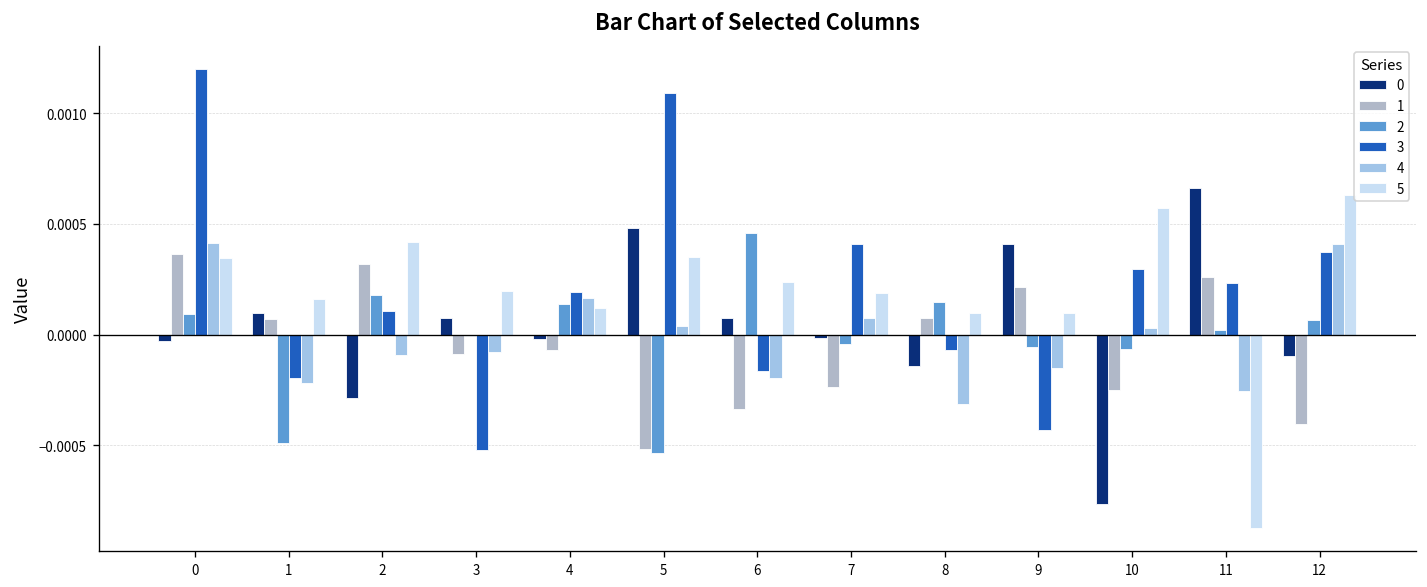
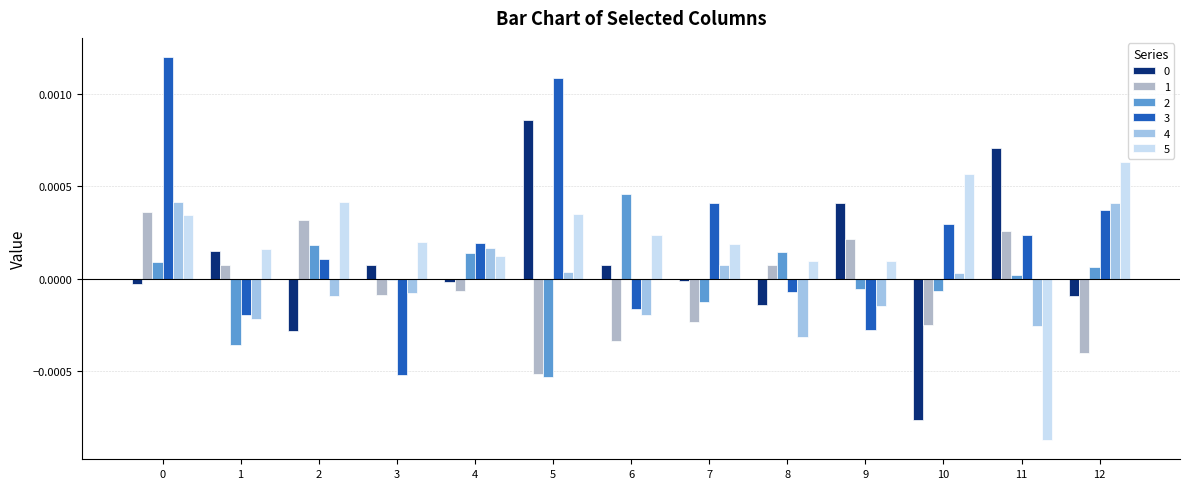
0, 1: 0.00010 -> 0.00015
2, 1: -0.00049 -> -0.00036
0, 5: 0.00048 -> 0.00086
2, 7: -0.00004 -> -0.00012
3, 9: -0.00043 -> -0.00028
0, 11: 0.00066 -> 0.00071
